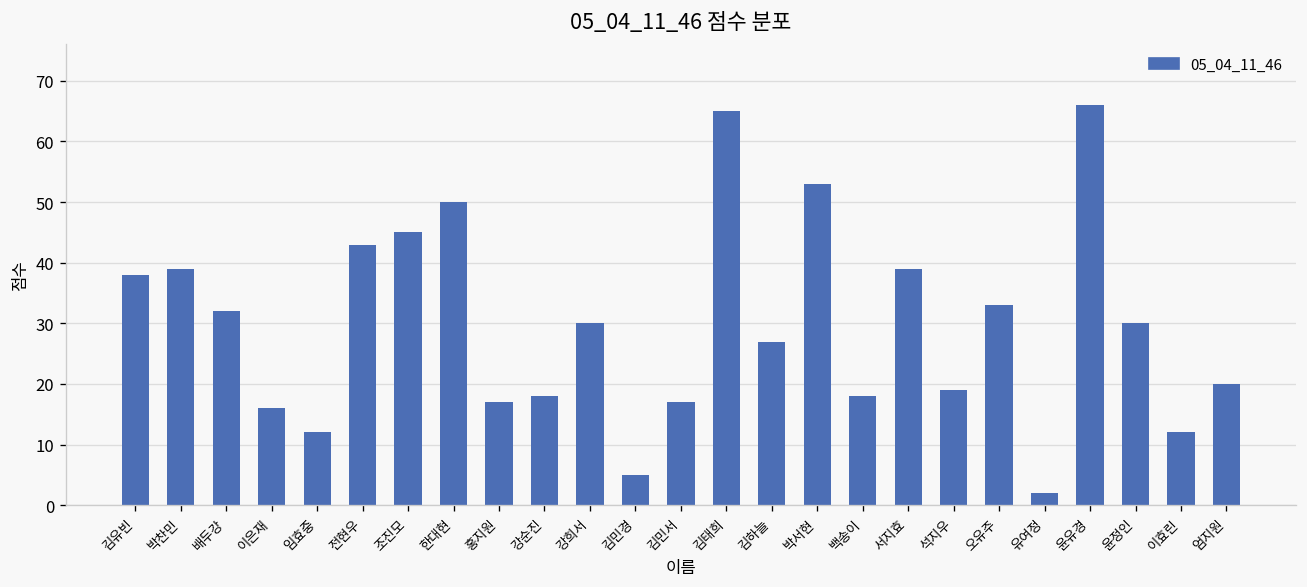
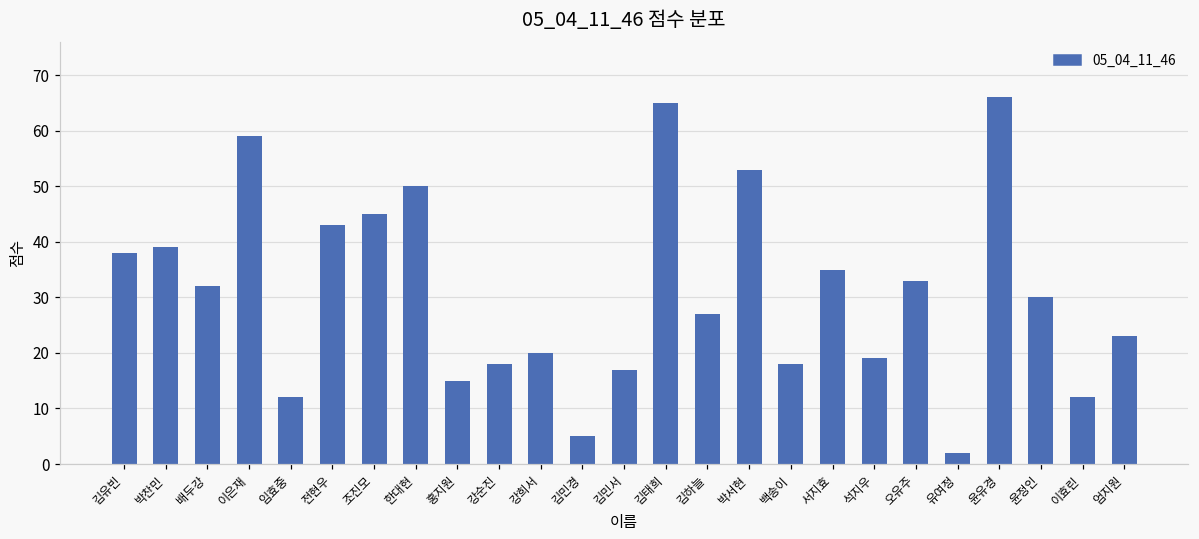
이은재: 16 -> 59
홍지원: 17 -> 15
강희서: 30 -> 20
서지효: 39 -> 35
엄지원: 20 -> 23
